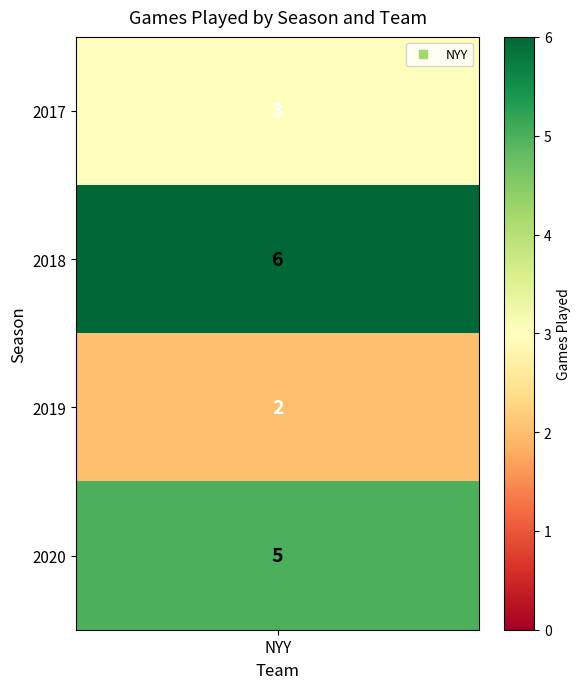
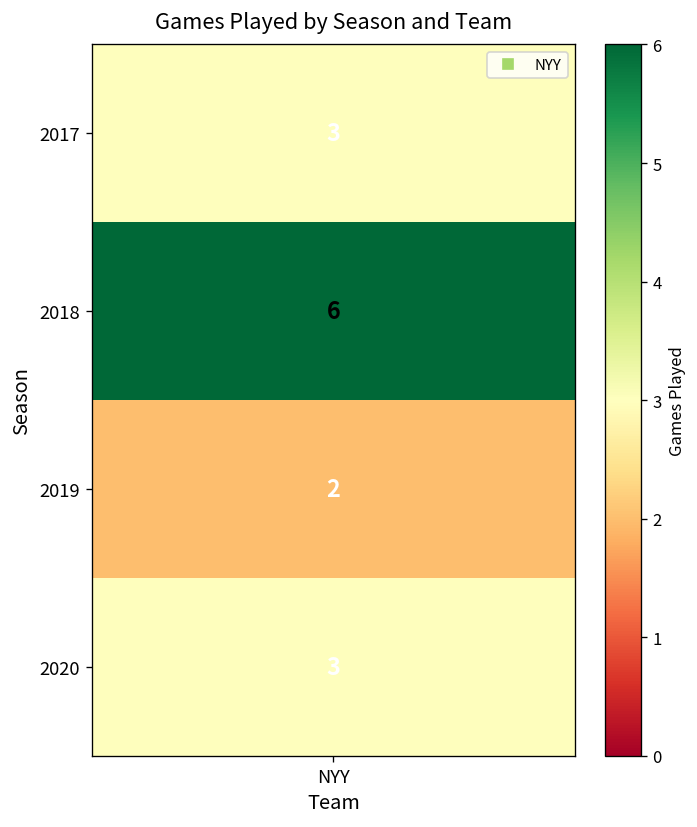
2020, NYY: 5 -> 3
